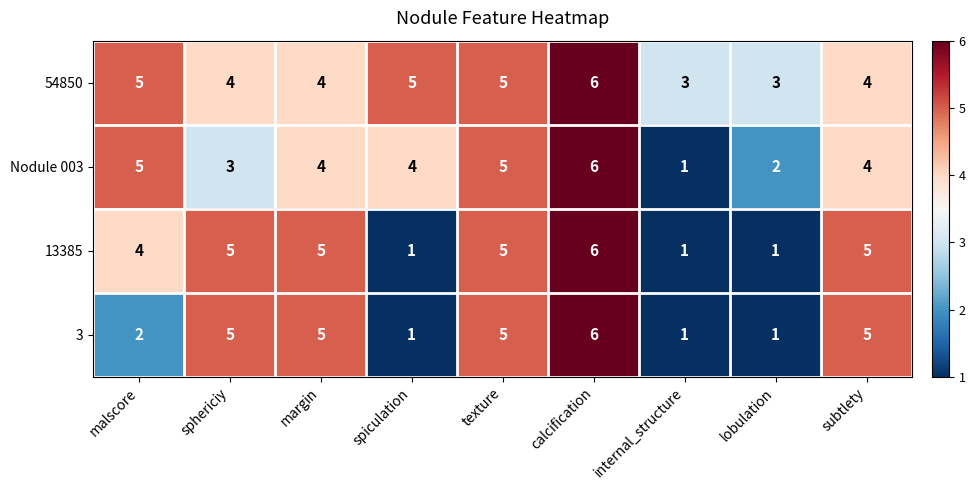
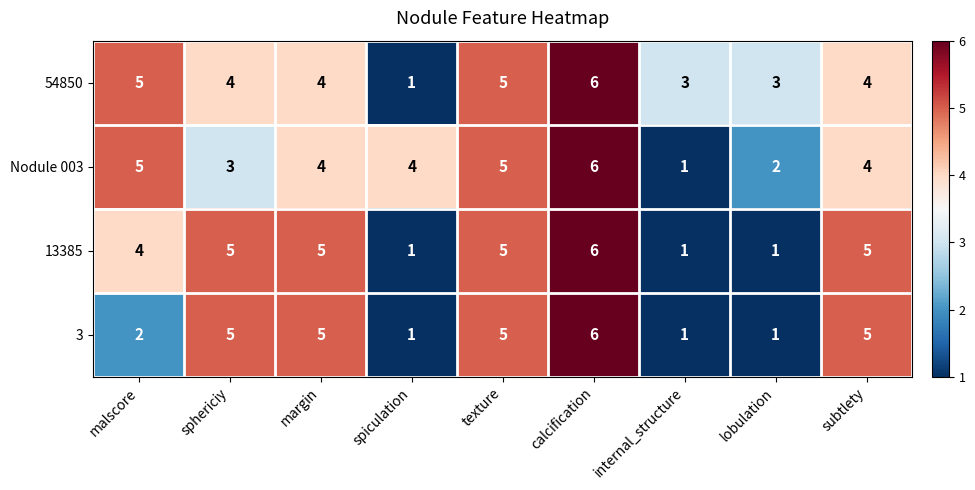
54850, spiculation: 5 -> 1
